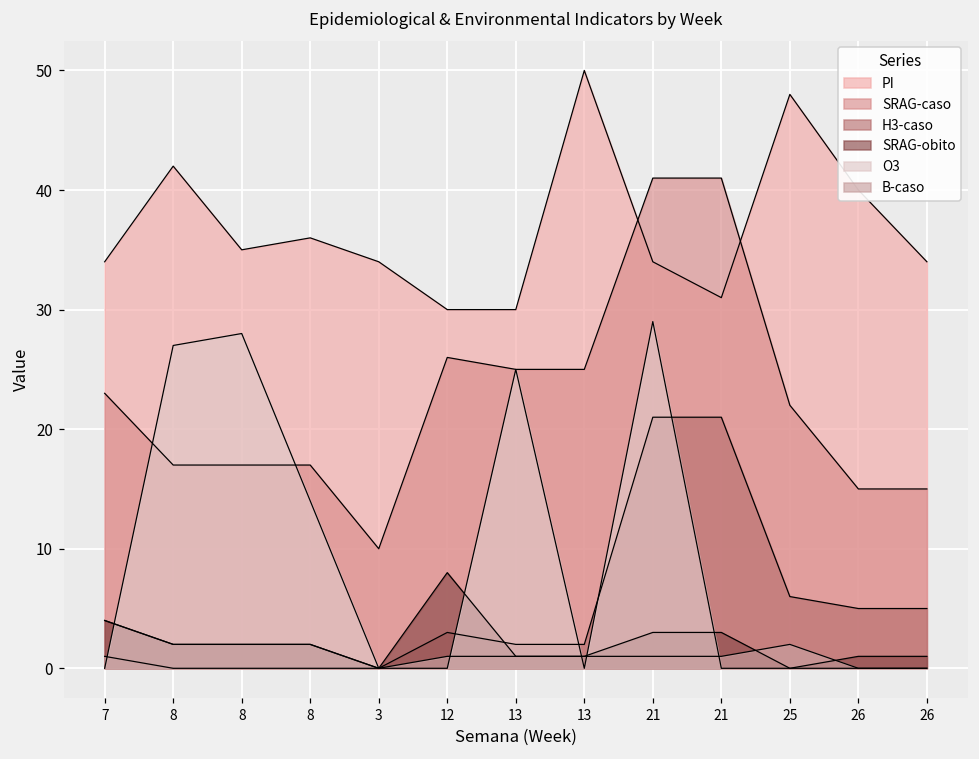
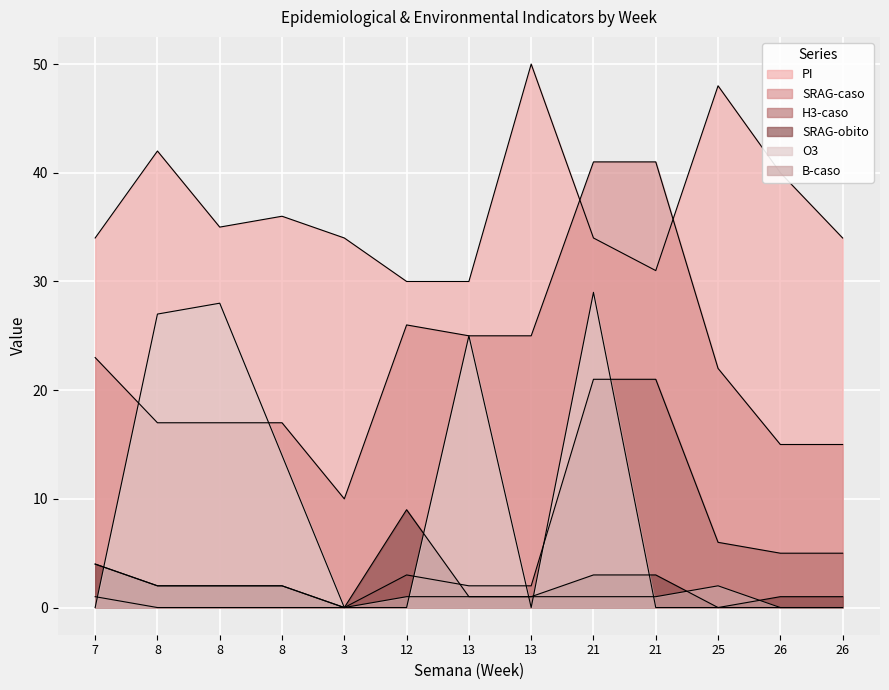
SRAG-obito, 12: 8 -> 9
